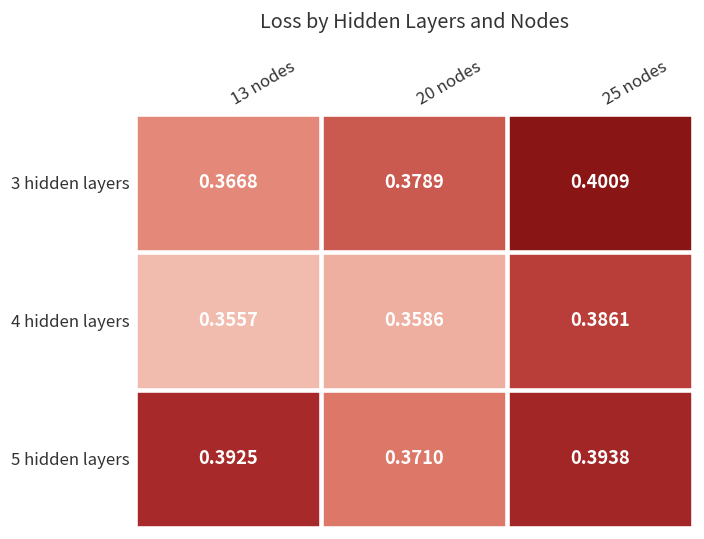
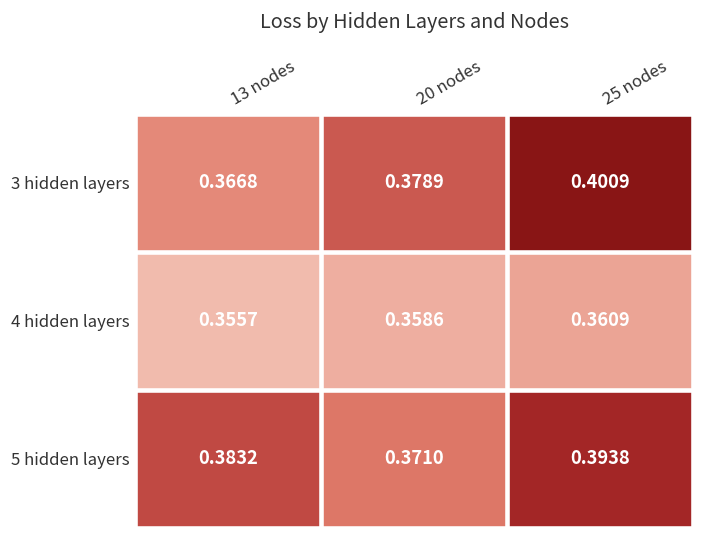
4 hidden layers, 25 nodes: 0.3861 -> 0.3609
5 hidden layers, 13 nodes: 0.3925 -> 0.3832
